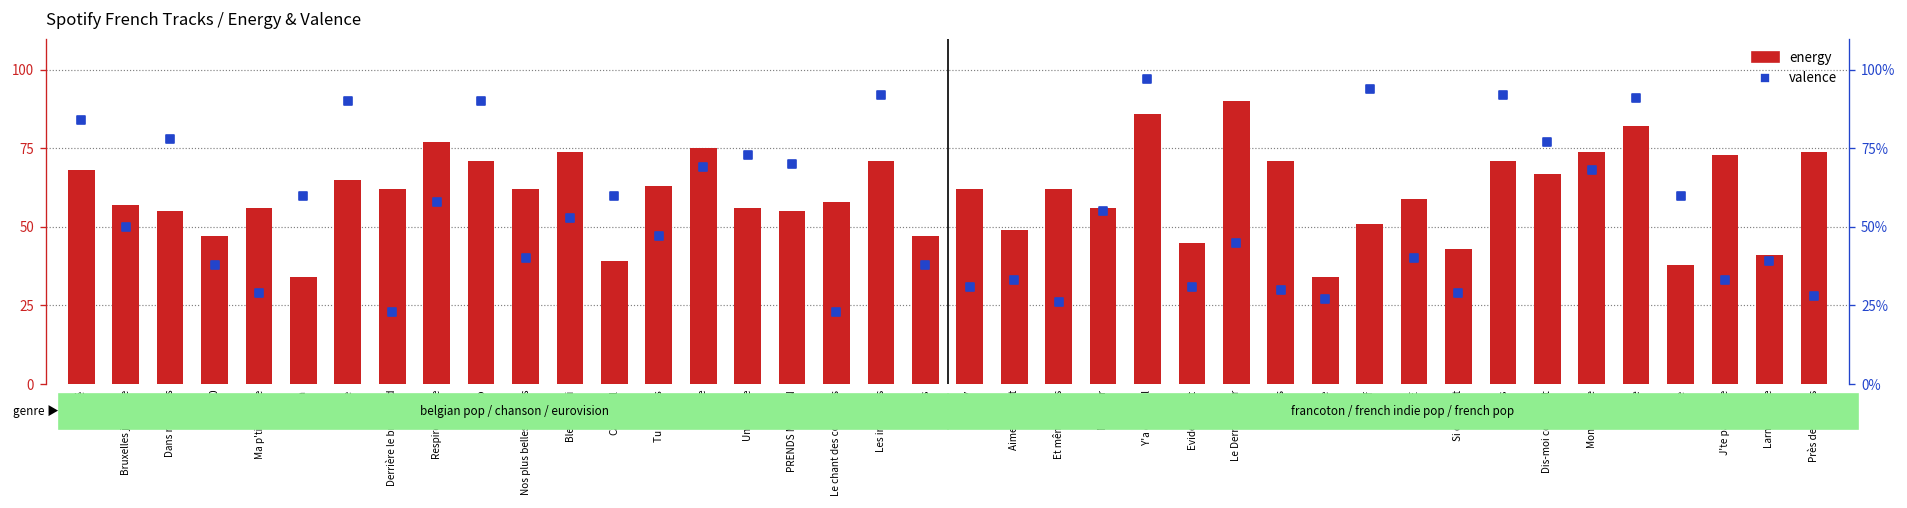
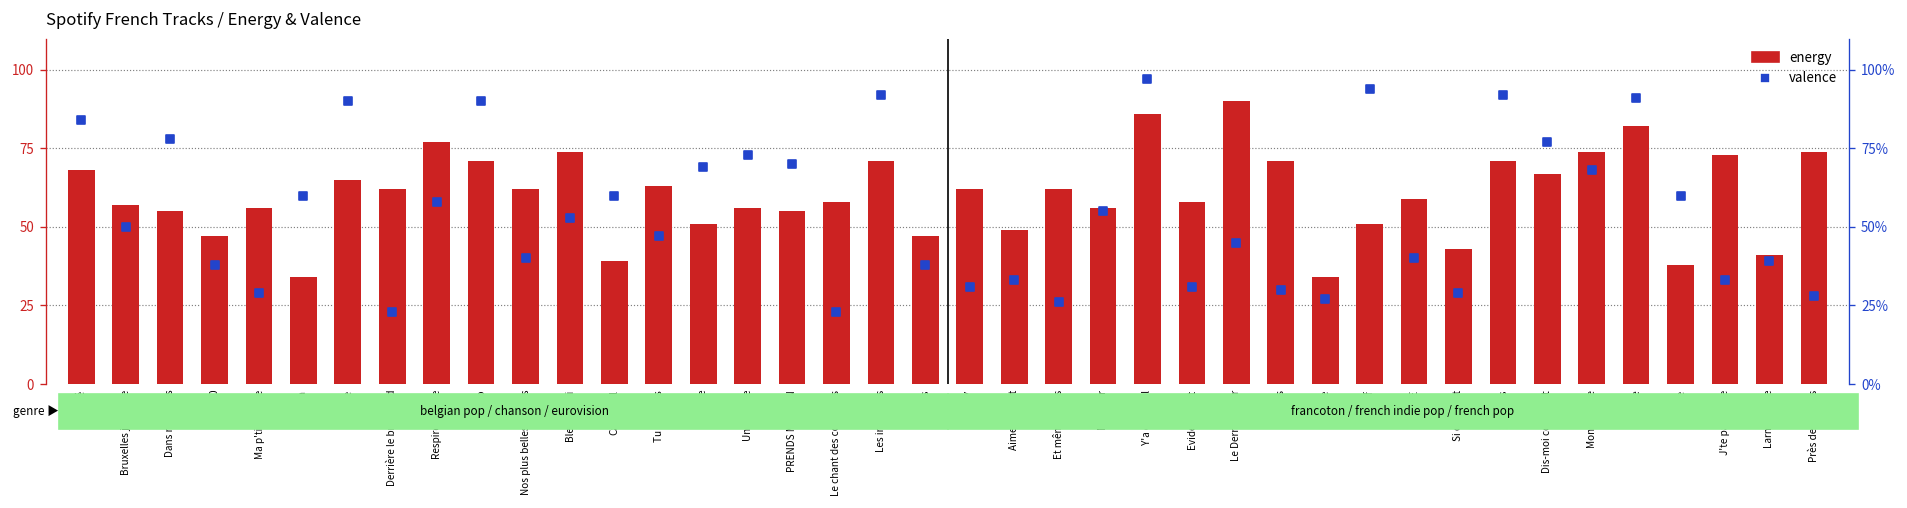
energy, Le reste: 75 -> 51
energy, Evidemment: 45 -> 58
